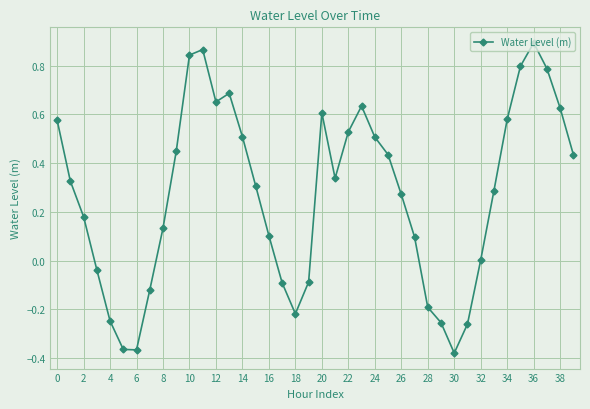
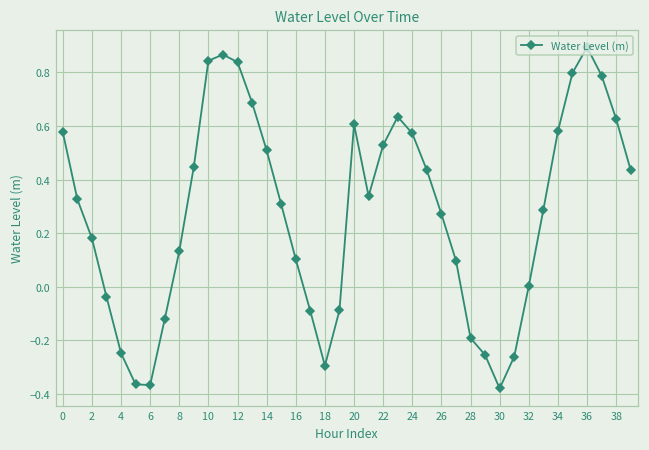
12: 0.65 -> 0.84
18: -0.22 -> -0.29
24: 0.51 -> 0.57
